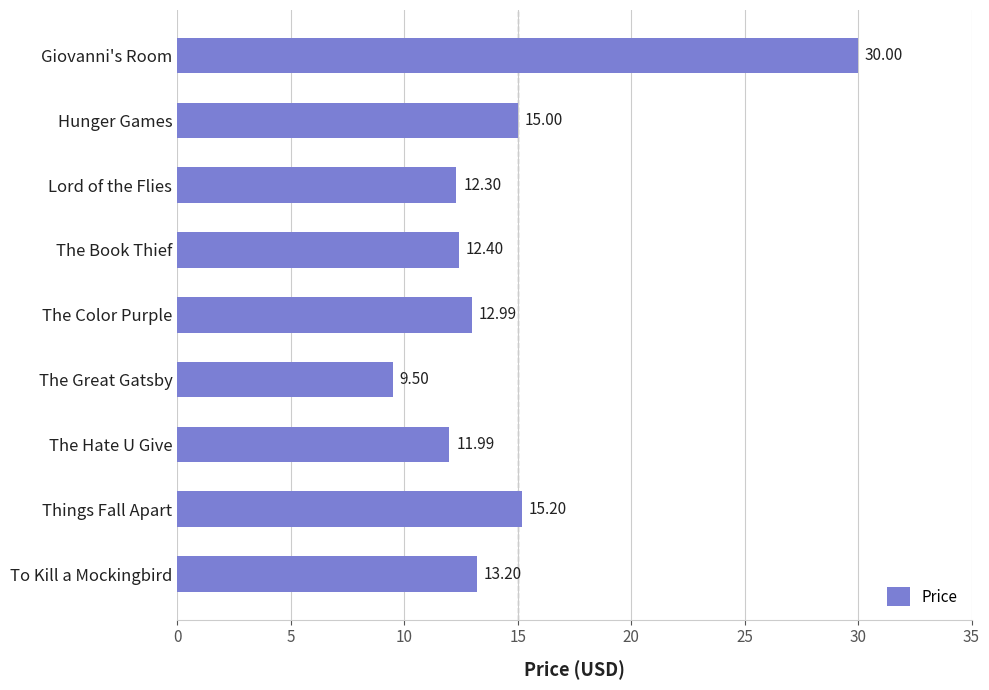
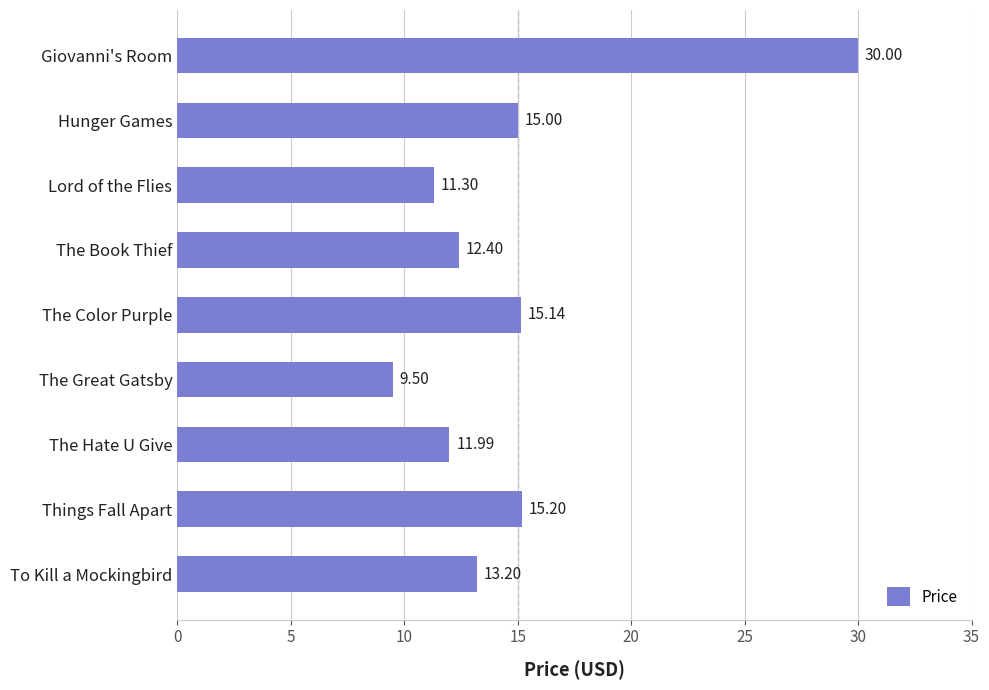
Lord of the Flies: 12.30 -> 11.30
The Color Purple: 12.99 -> 15.14
